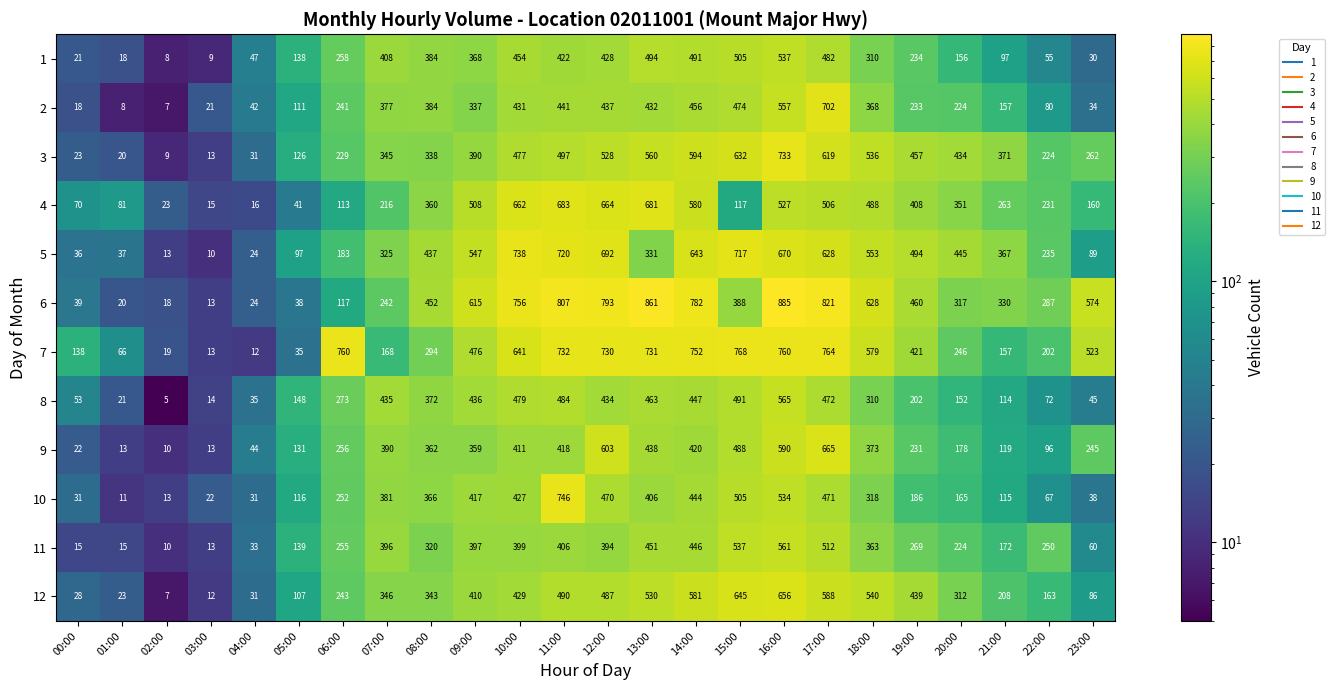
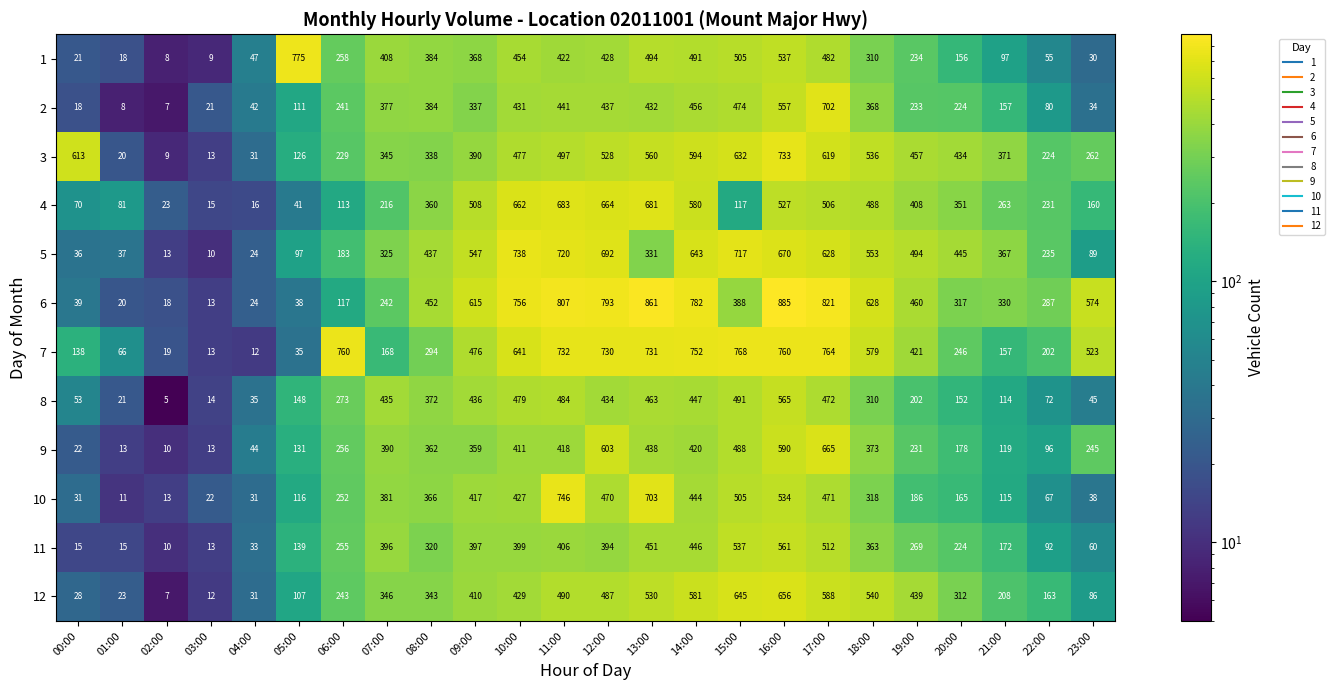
1, 05:00: 138 -> 775
3, 00:00: 23 -> 613
10, 13:00: 406 -> 703
11, 22:00: 250 -> 92
